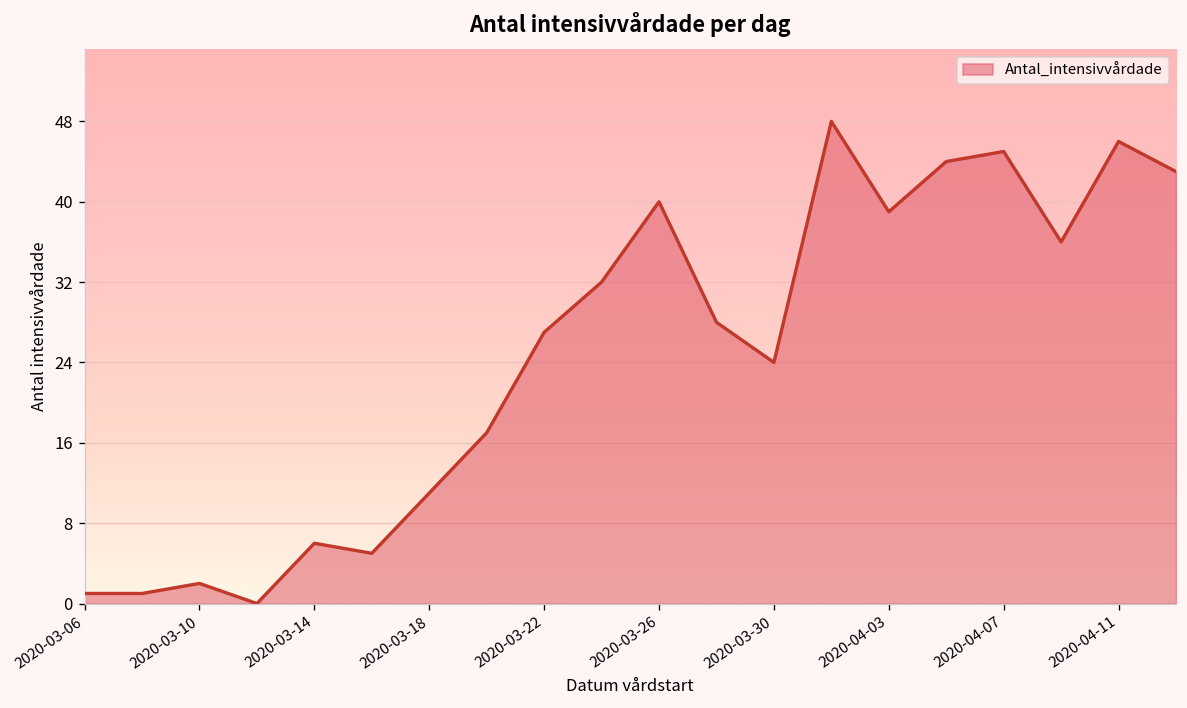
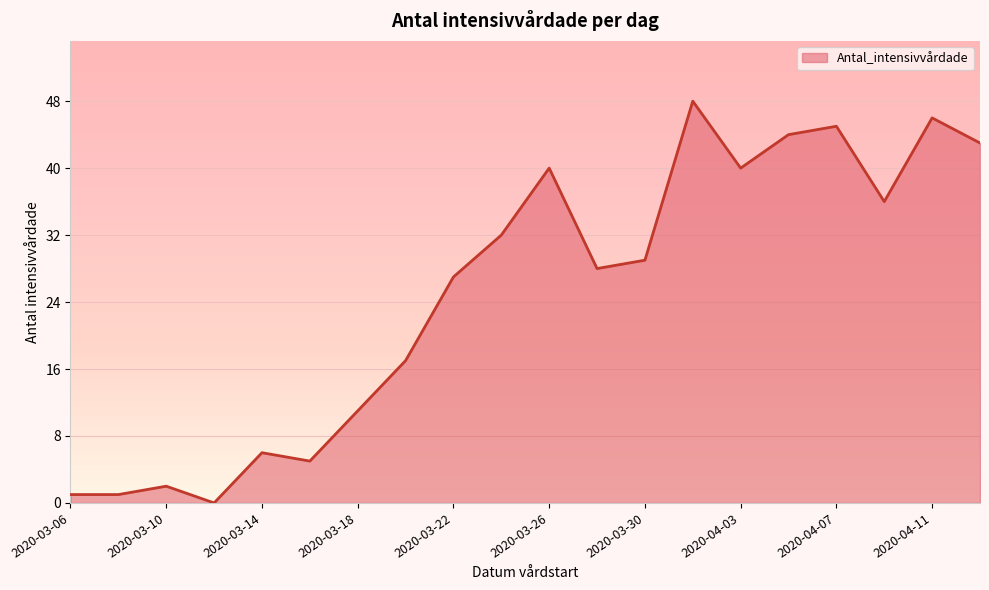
2020-03-30: 24 -> 29
2020-04-03: 39 -> 40
